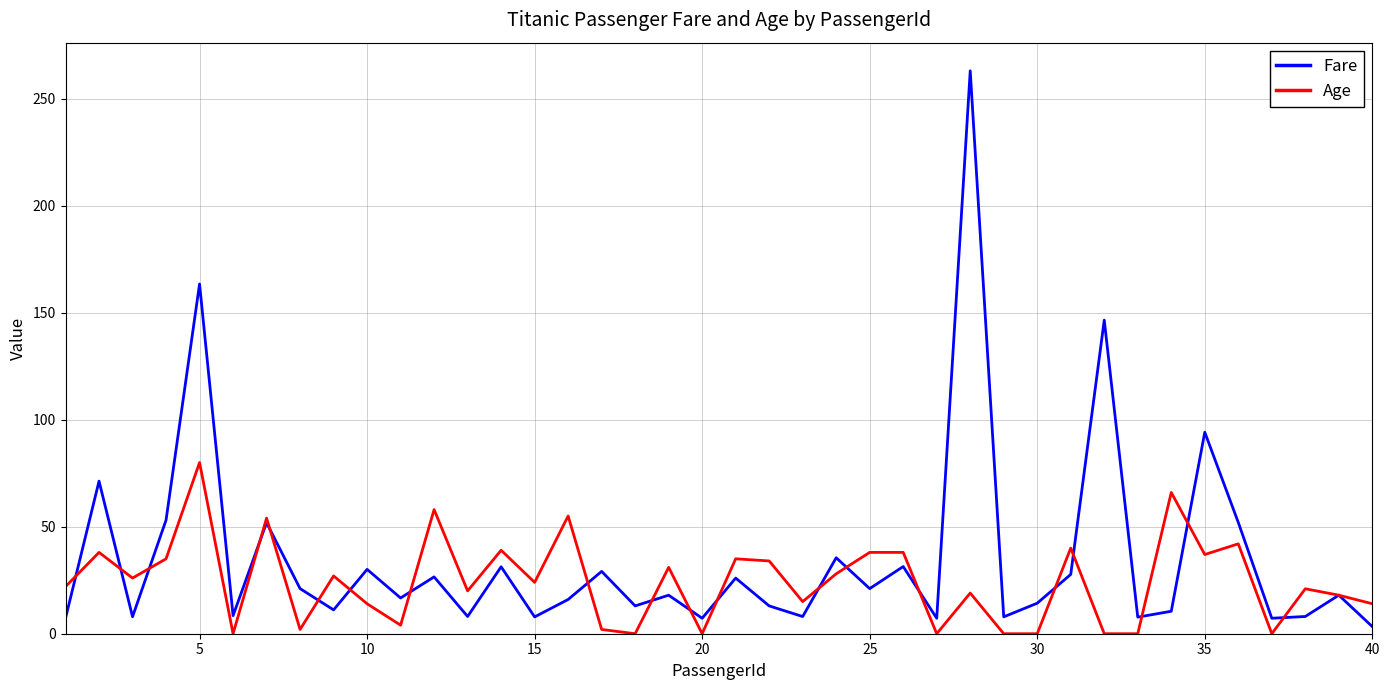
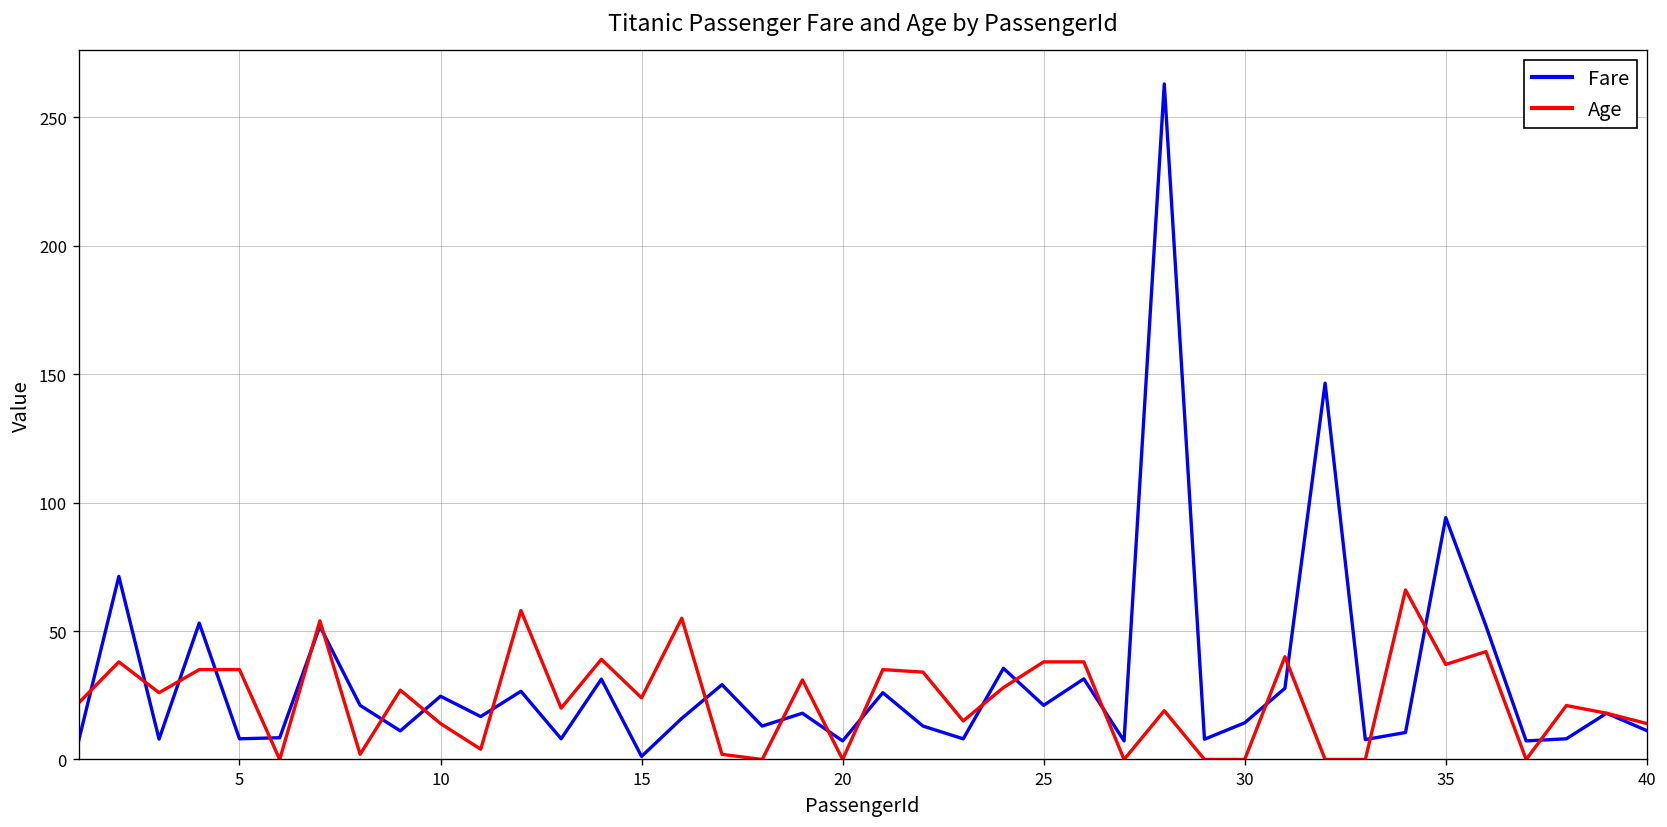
Fare, 5: 163 -> 8
Age, 5: 80 -> 35
Fare, 10: 30 -> 25
Fare, 15: 8 -> 1
Fare, 40: 3 -> 11
